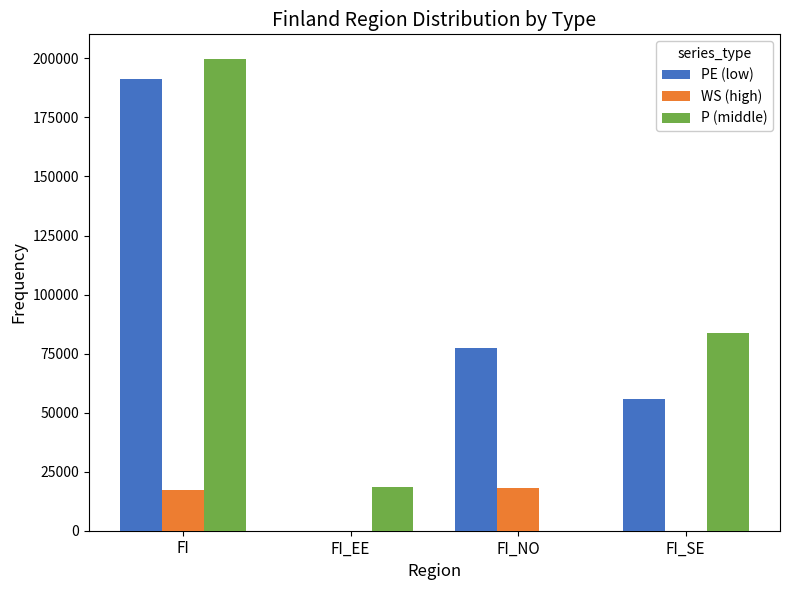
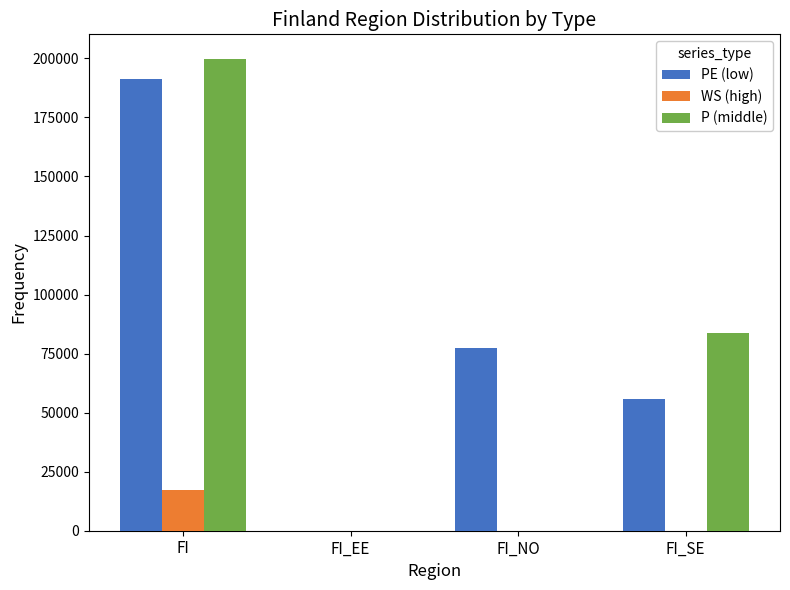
P (middle), FI_EE: 19000 -> 0
WS (high), FI_NO: 18000 -> 0
